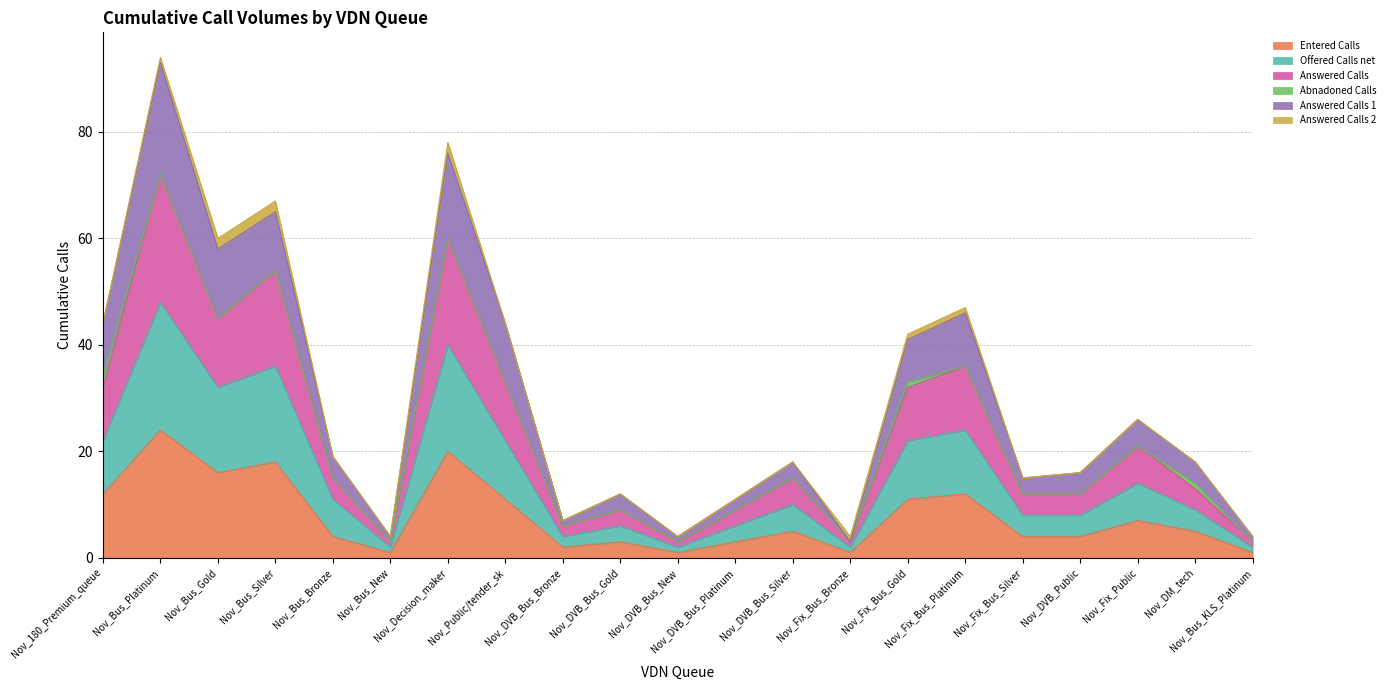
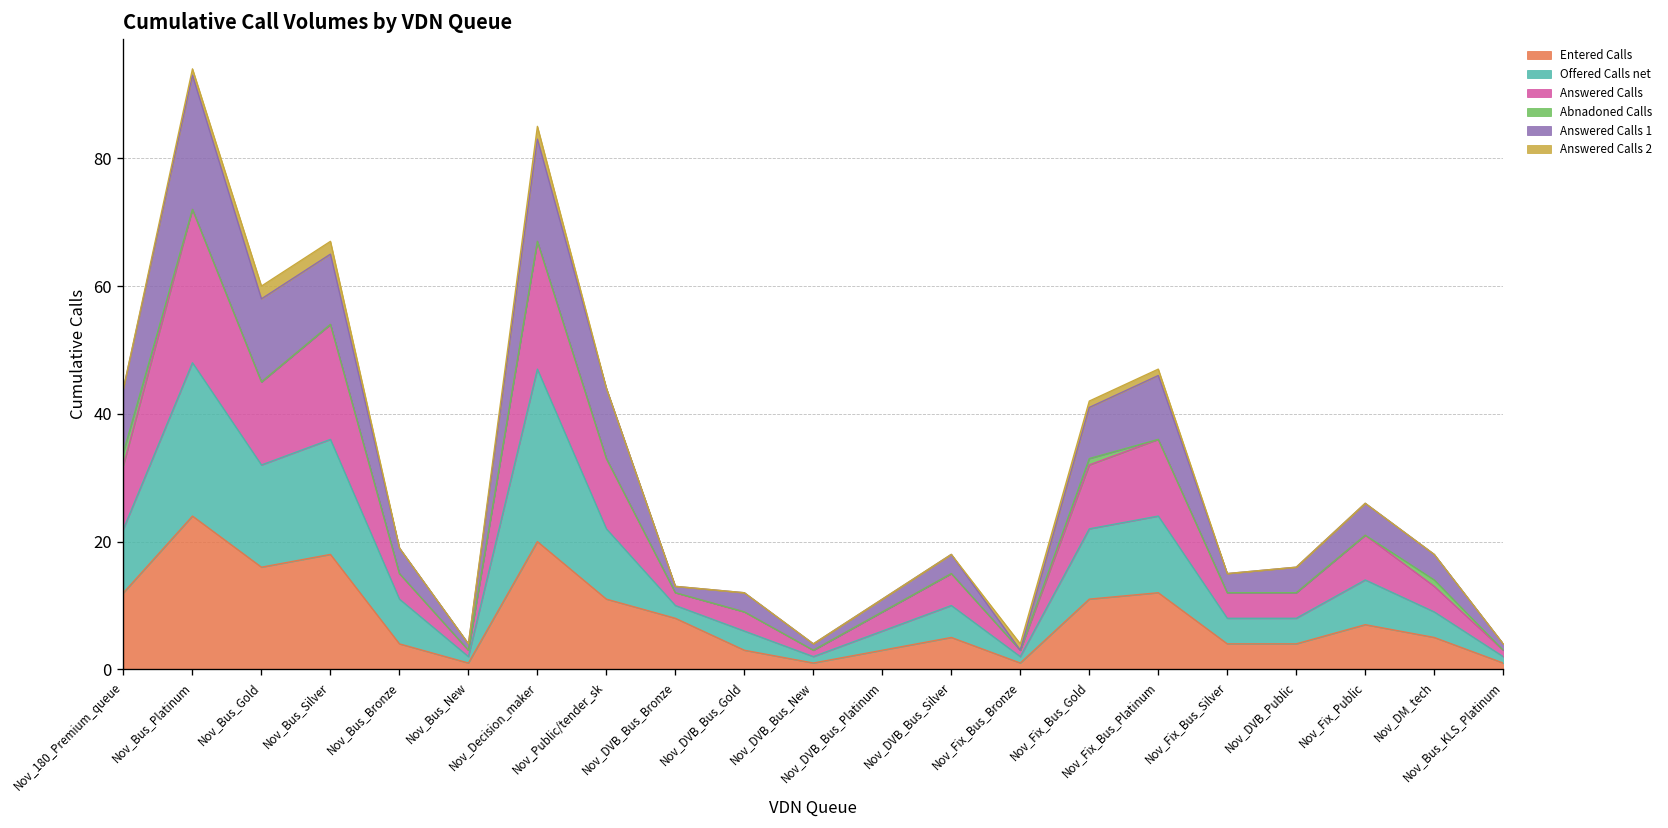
Offered Calls net, Nov_Decision_maker: 20 -> 27
Entered Calls, Nov_DVB_Bus_Bronze: 2 -> 8
